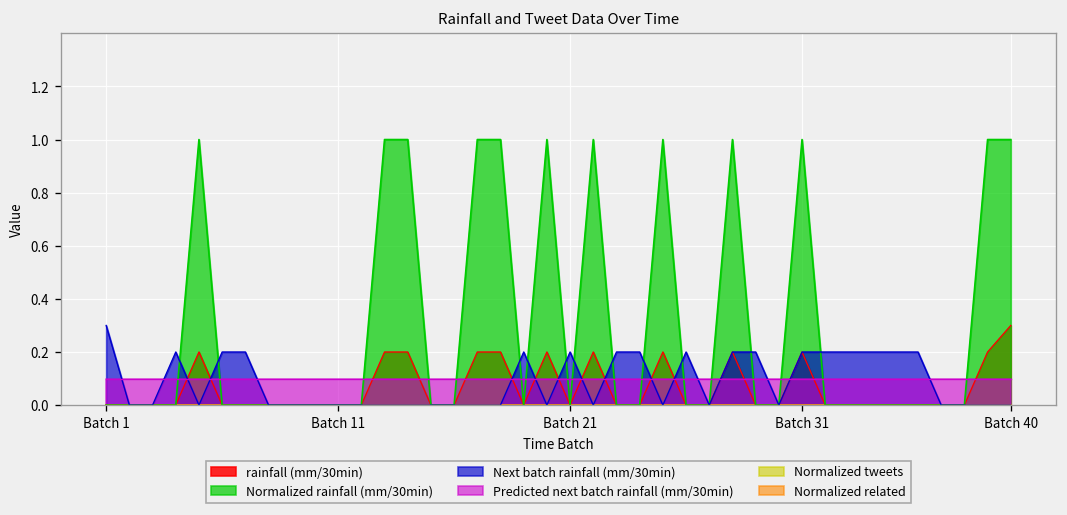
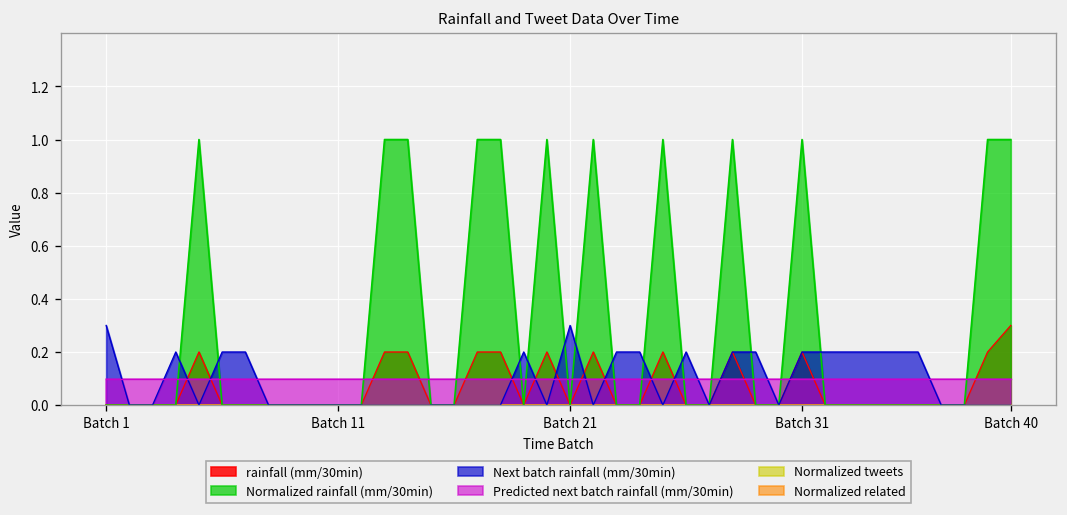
Next batch rainfall (mm/30min), Batch 21: 0.2 -> 0.3
